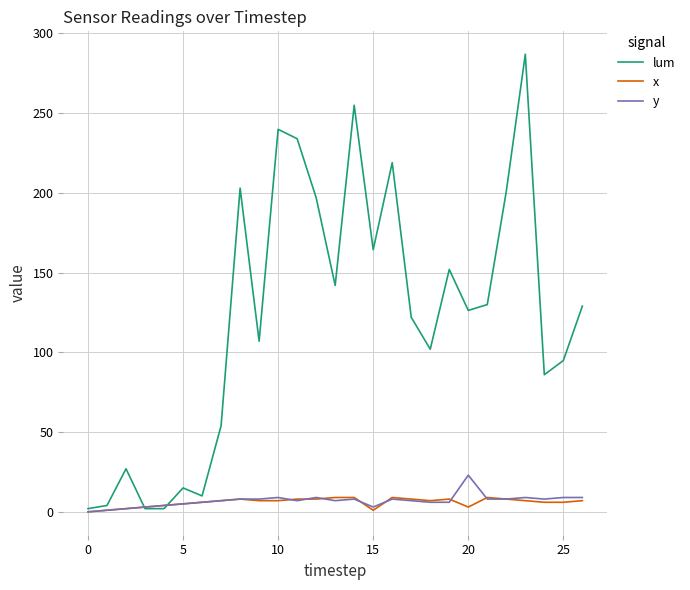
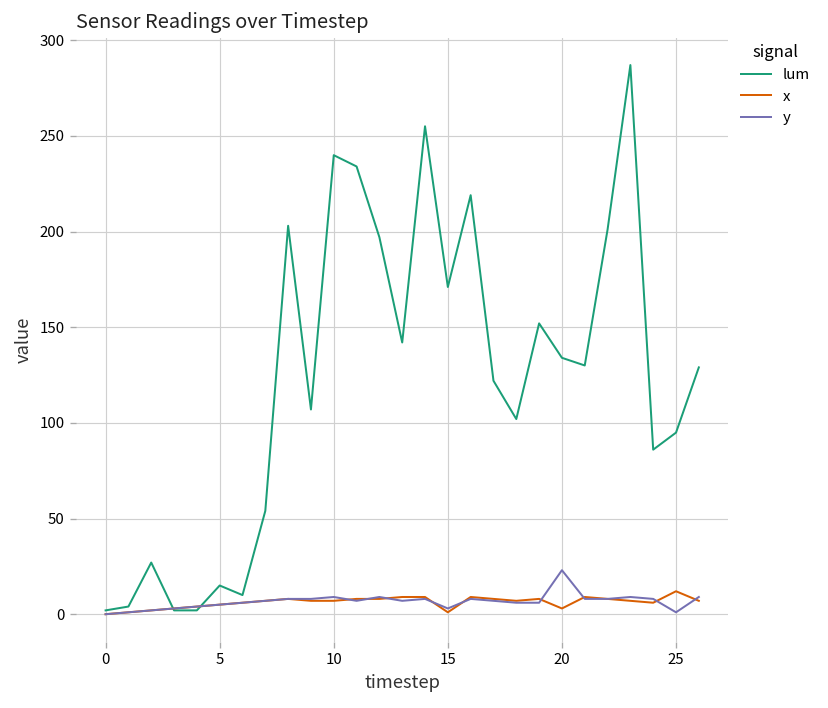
lum, 15: 164 -> 171
lum, 20: 126 -> 134
x, 25: 6 -> 12
y, 25: 9 -> 1
